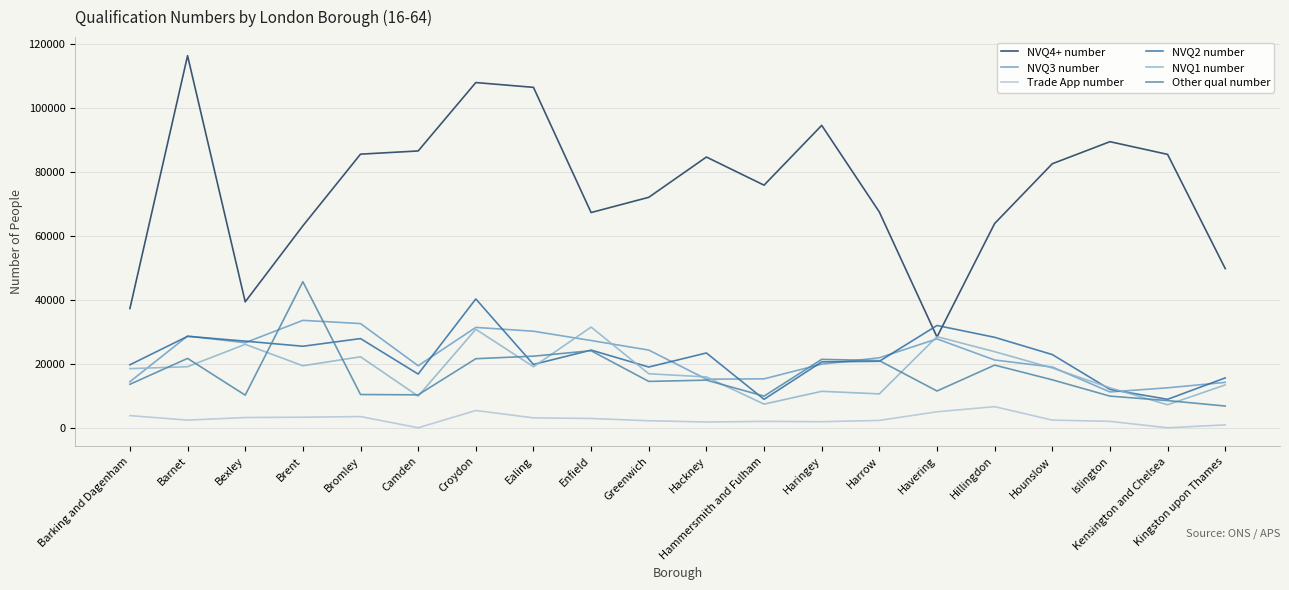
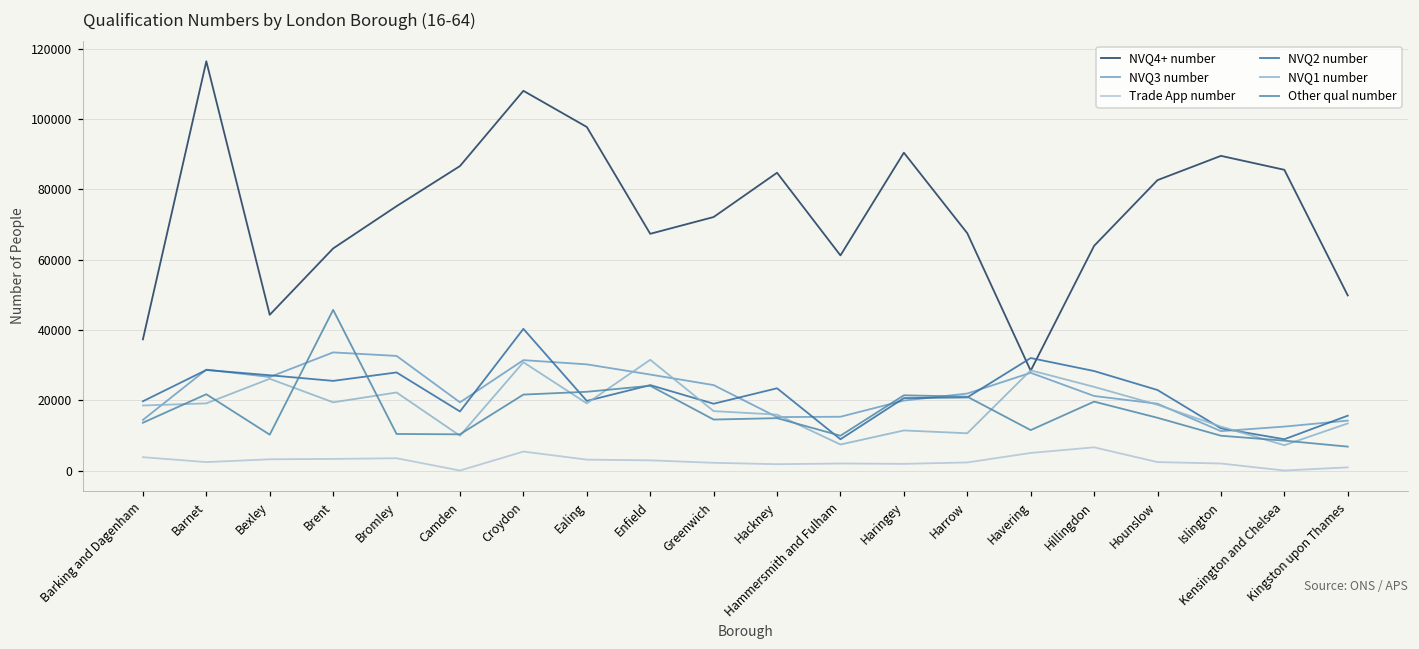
NVQ4+ number, Bexley: 39000 -> 44000
NVQ4+ number, Bromley: 86000 -> 75000
NVQ4+ number, Ealing: 107000 -> 98000
NVQ4+ number, Hammersmith and Fulham: 76000 -> 61000
NVQ4+ number, Haringey: 95000 -> 90000
